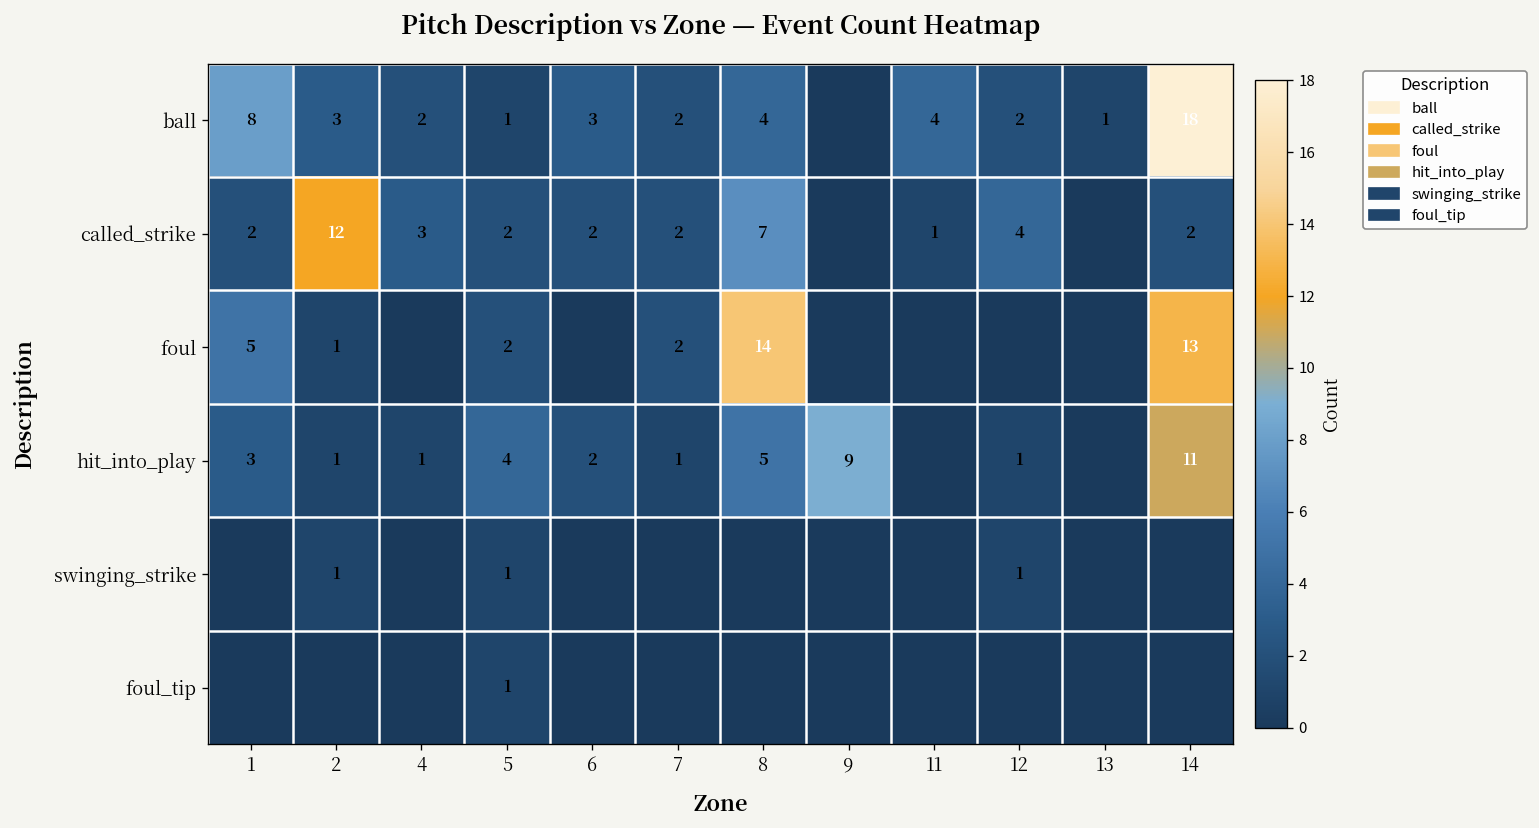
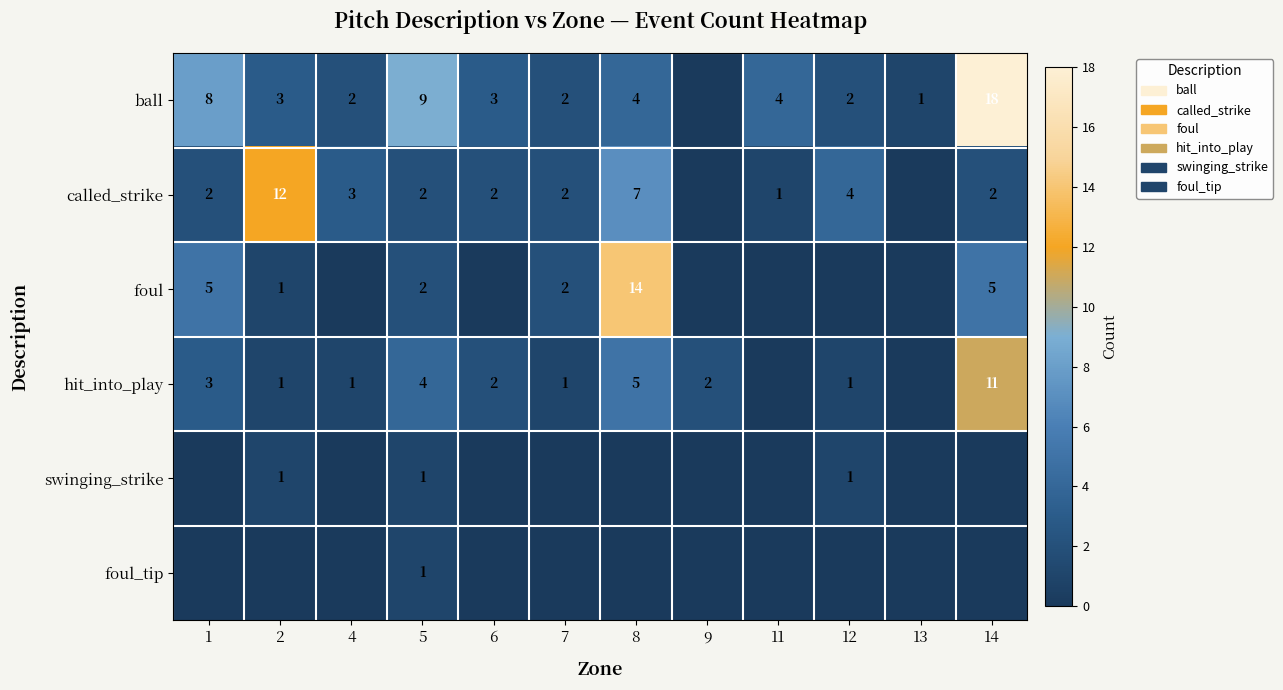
ball, 5: 1 -> 9
foul, 14: 13 -> 5
hit_into_play, 9: 9 -> 2
